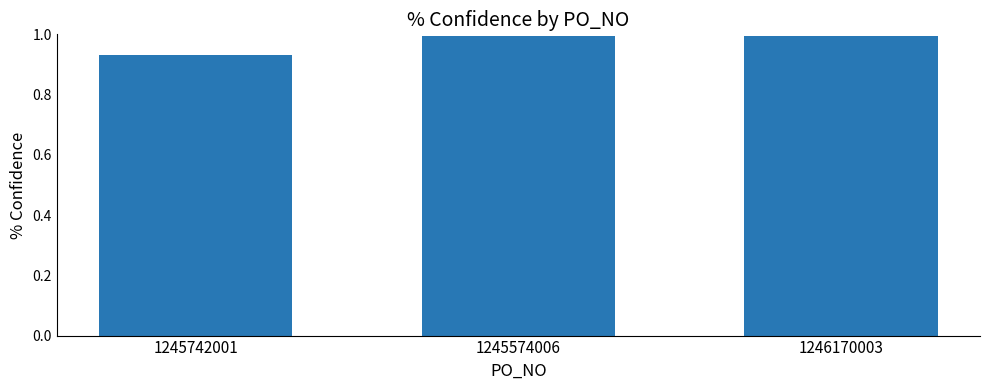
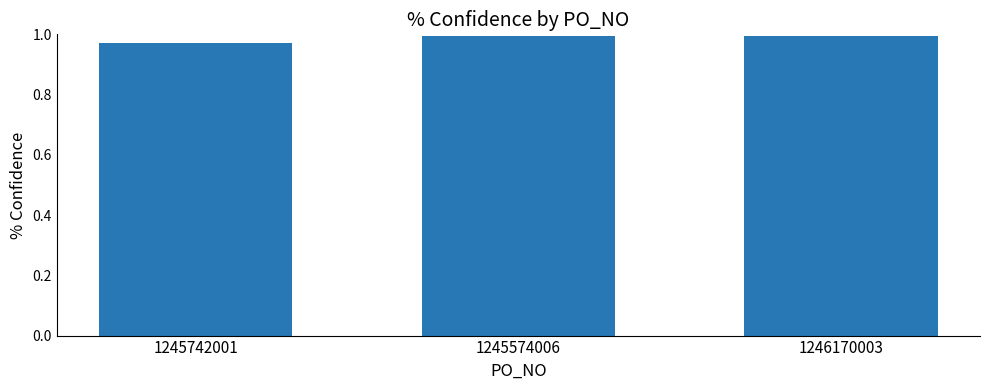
1245742001: 0.93 -> 0.97
